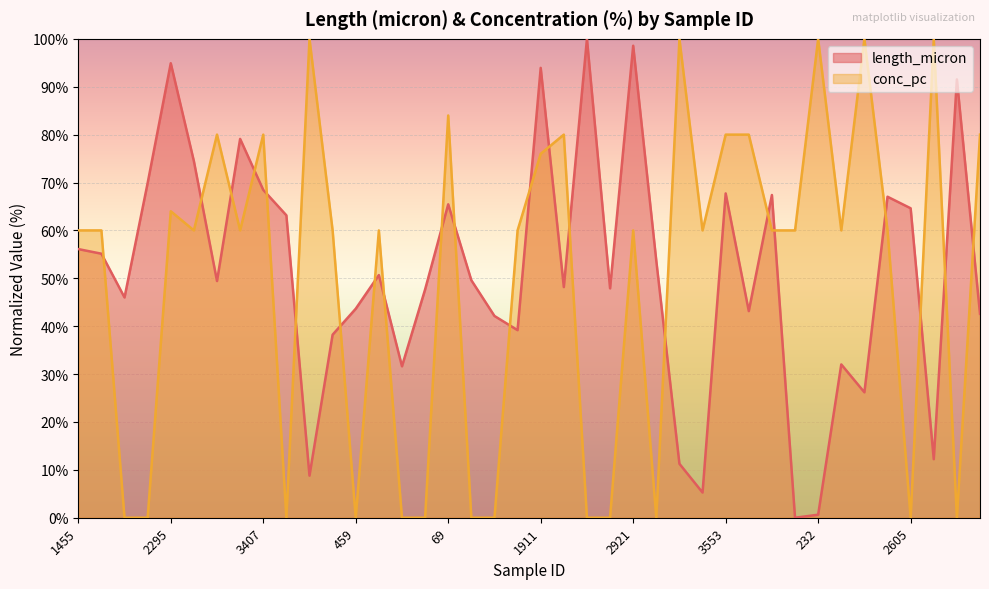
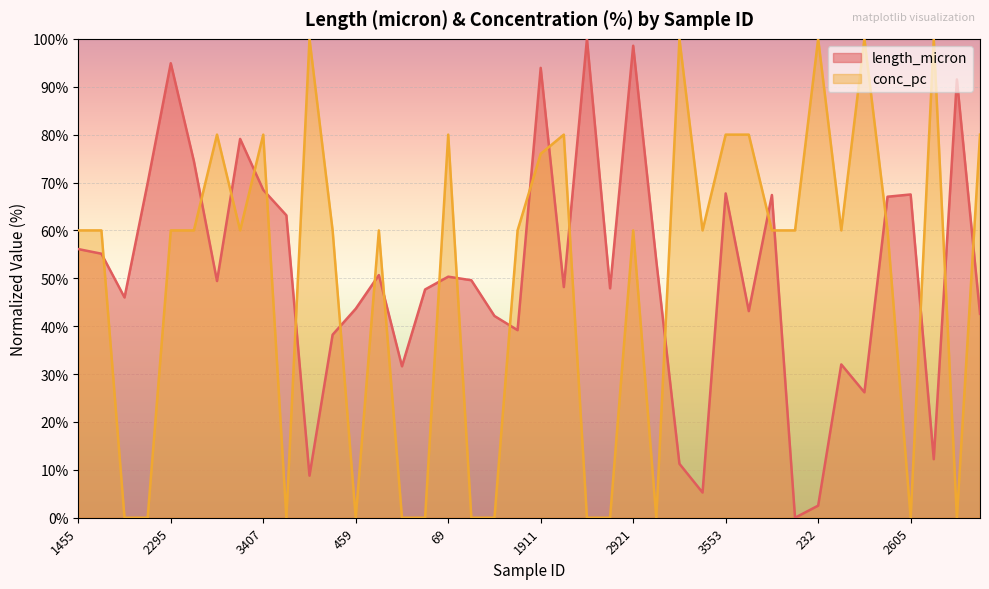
conc_pc, 2295: 64% -> 60%
length_micron, 69: 65% -> 50%
conc_pc, 69: 84% -> 80%
length_micron, 232: 1% -> 3%
length_micron, 2605: 65% -> 68%
